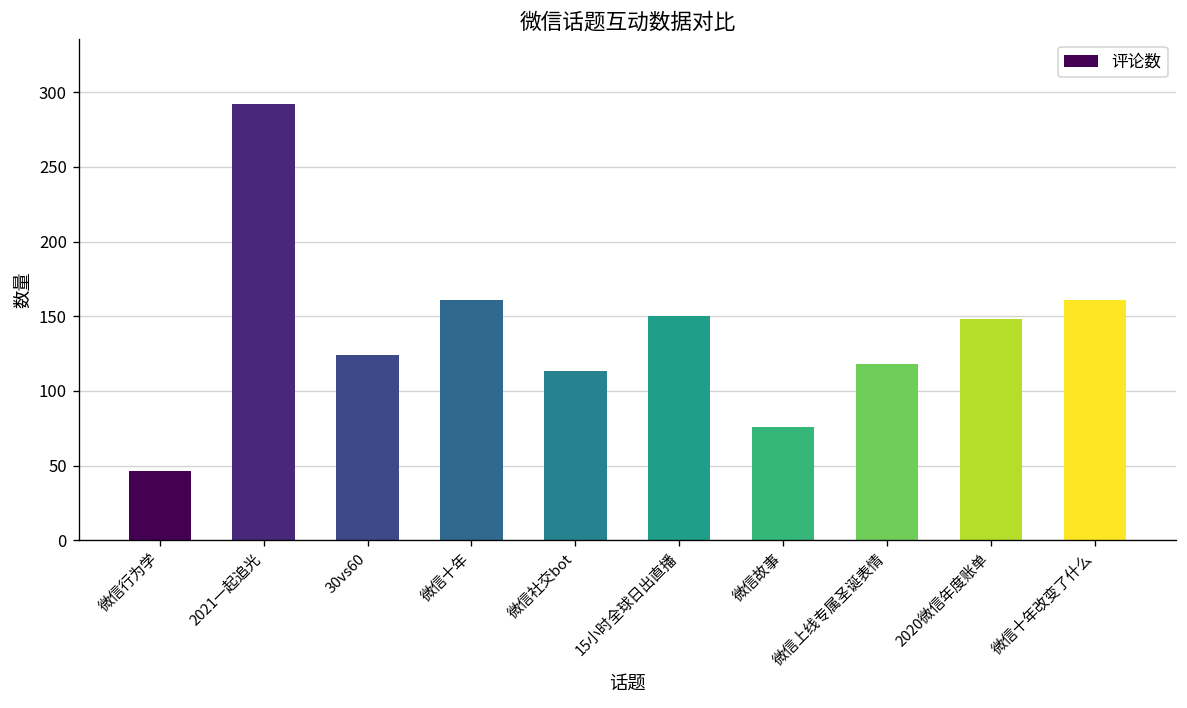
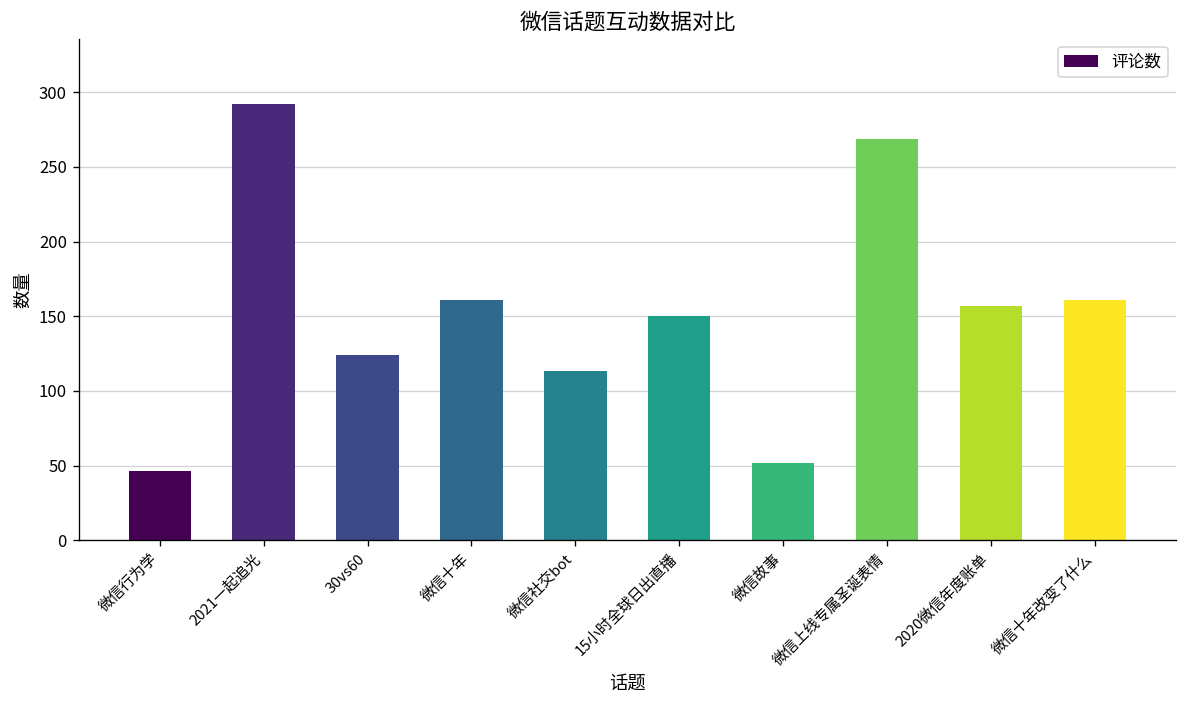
微信故事: 76 -> 52
微信上线专属圣诞表情: 118 -> 269
2020微信年度账单: 148 -> 157
